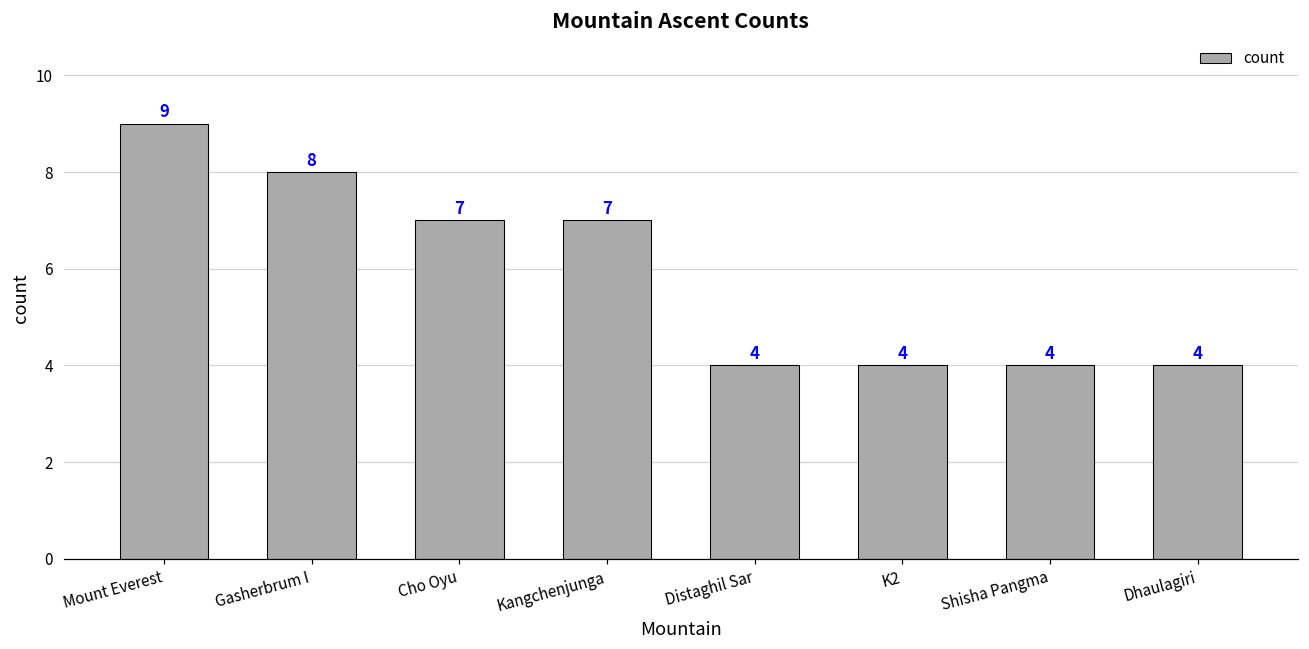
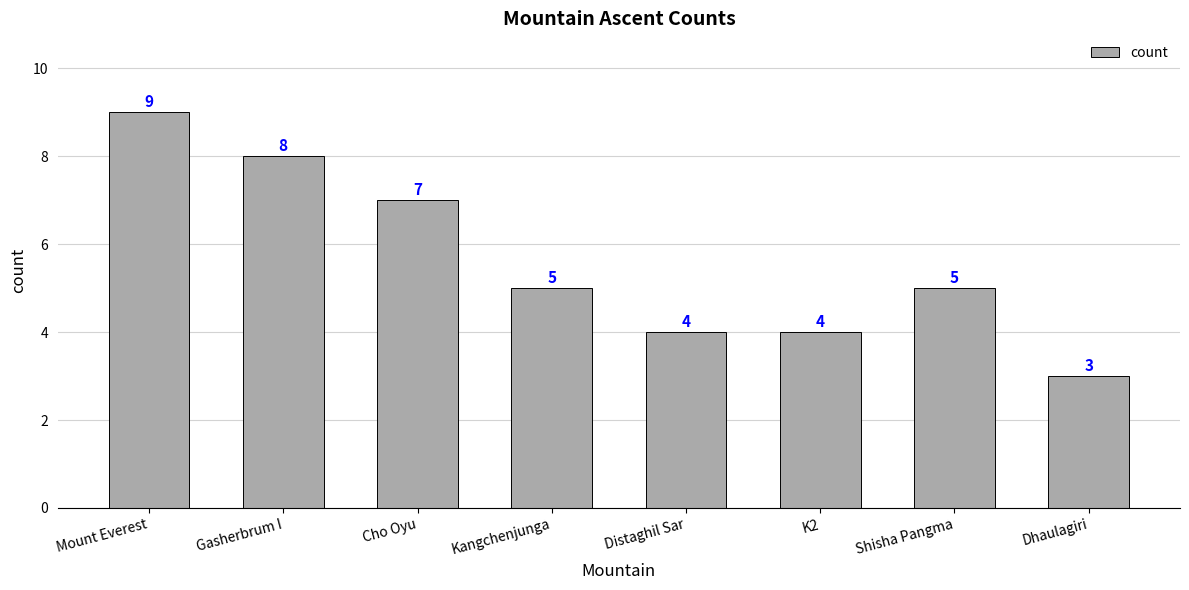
Kangchenjunga: 7 -> 5
Shisha Pangma: 4 -> 5
Dhaulagiri: 4 -> 3
